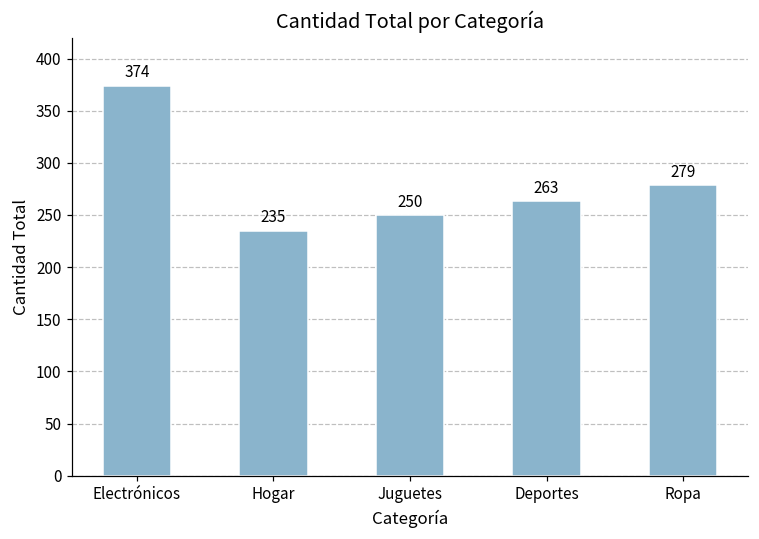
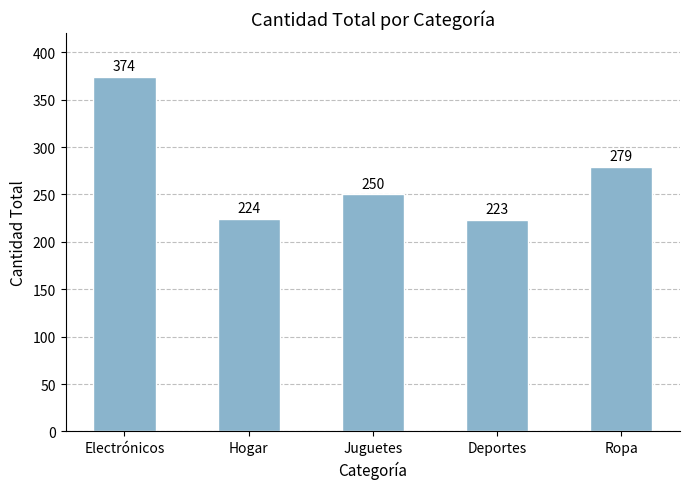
Hogar: 235 -> 224
Deportes: 263 -> 223
